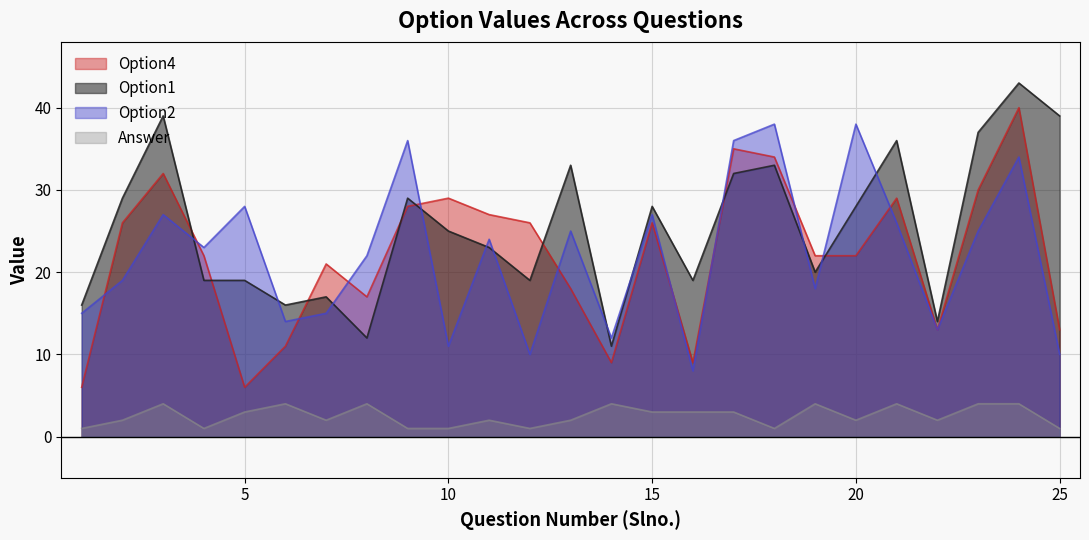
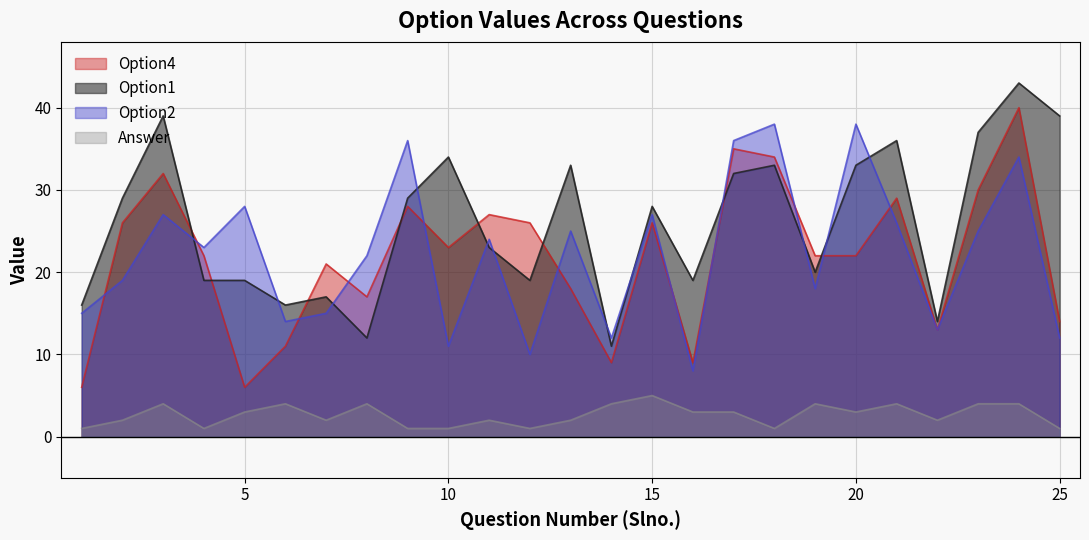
Option4, 10: 29 -> 23
Option1, 10: 25 -> 34
Answer, 15: 3 -> 5
Option1, 20: 28 -> 33
Answer, 20: 2 -> 3
Option4, 25: 13 -> 14
Option2, 25: 10 -> 12
